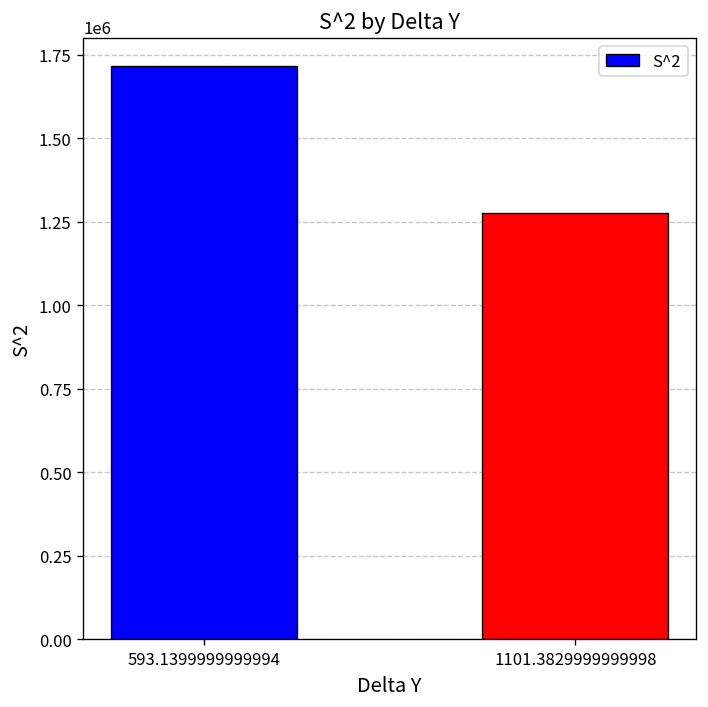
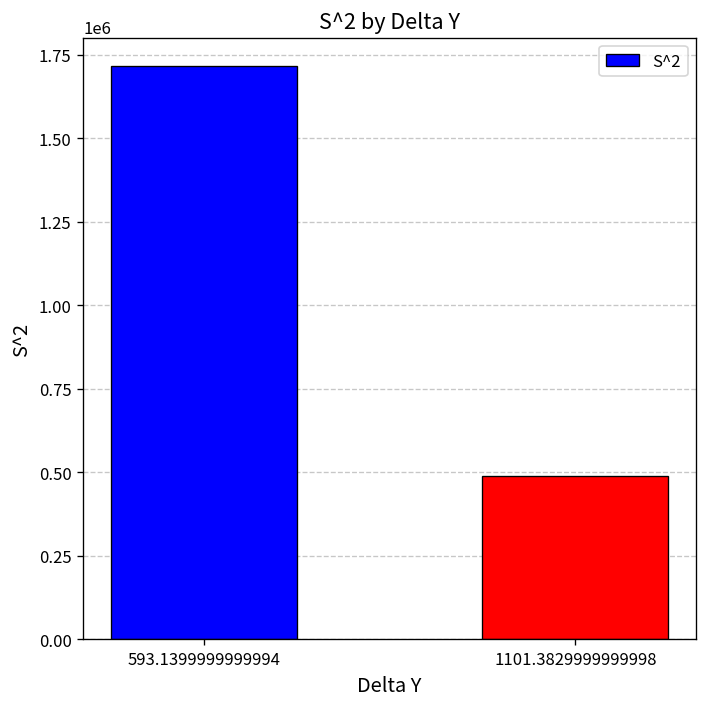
1101.3829999999998: 1280000 -> 490000
